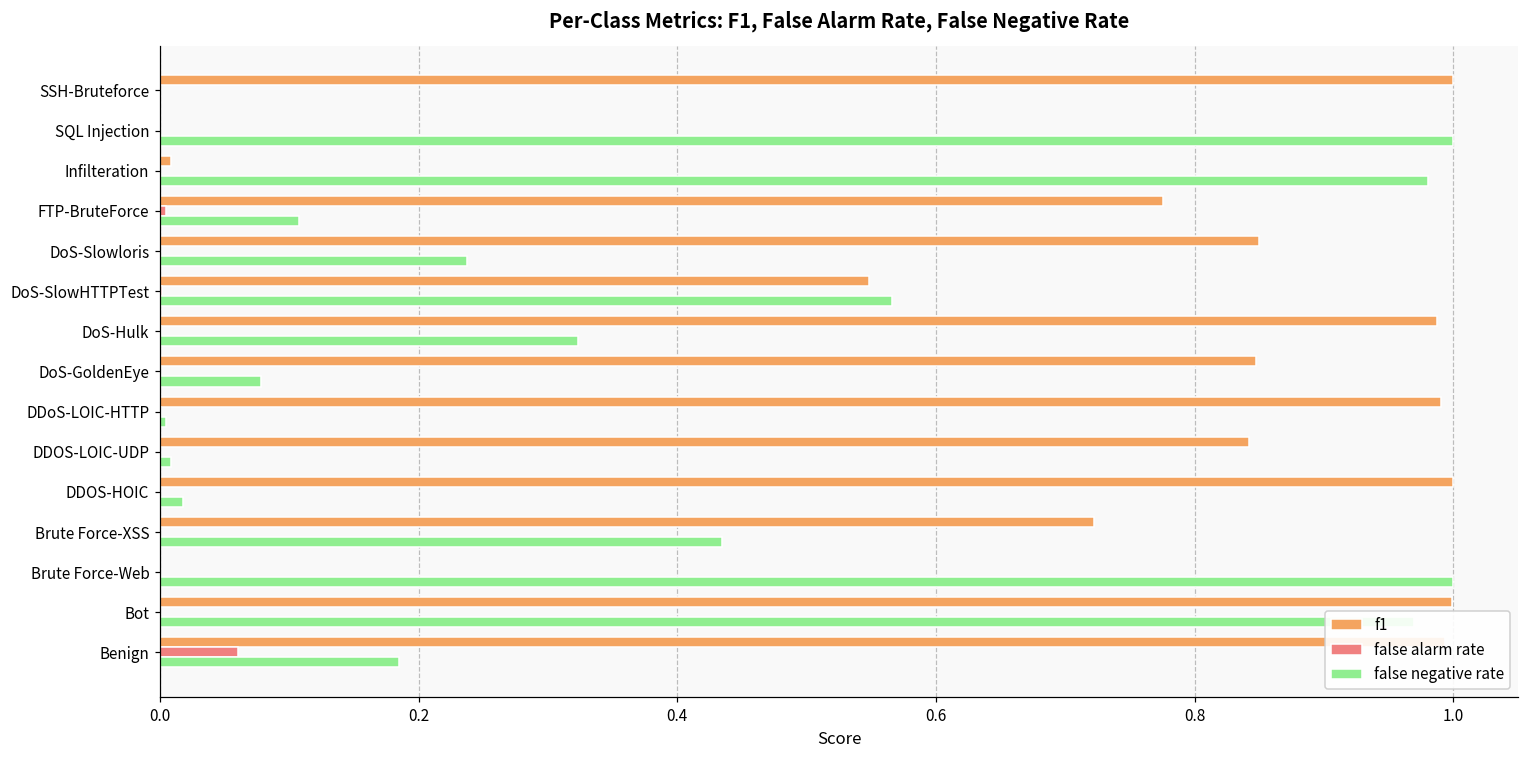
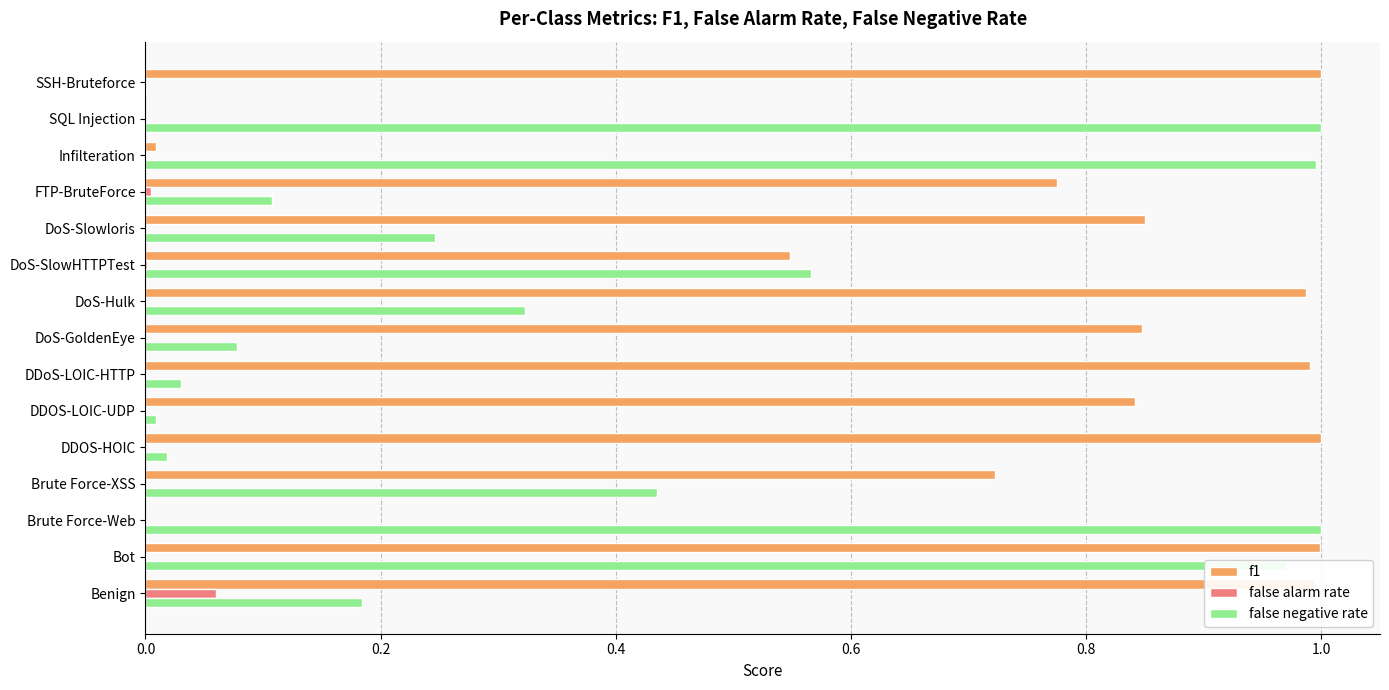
false negative rate, Infilteration: 0.980 -> 0.996
false negative rate, DoS-Slowloris: 0.237 -> 0.246
false negative rate, DDoS-LOIC-HTTP: 0.004 -> 0.030
